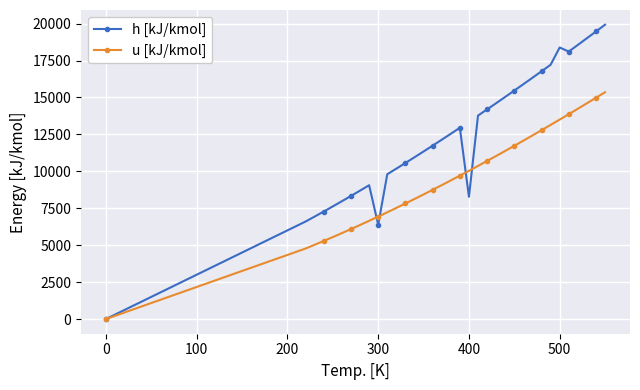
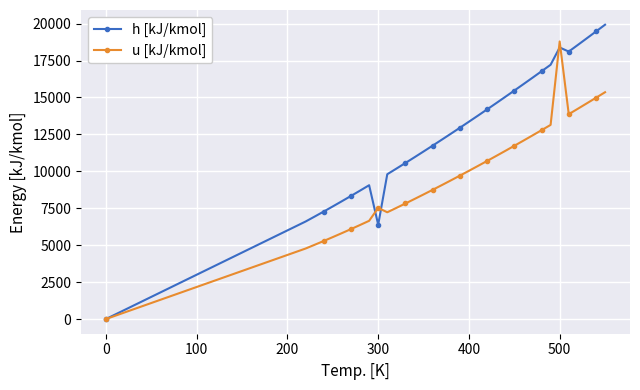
u [kJ/kmol], 300: 6900 -> 7500
h [kJ/kmol], 400: 8300 -> 13400
u [kJ/kmol], 500: 13500 -> 18800
